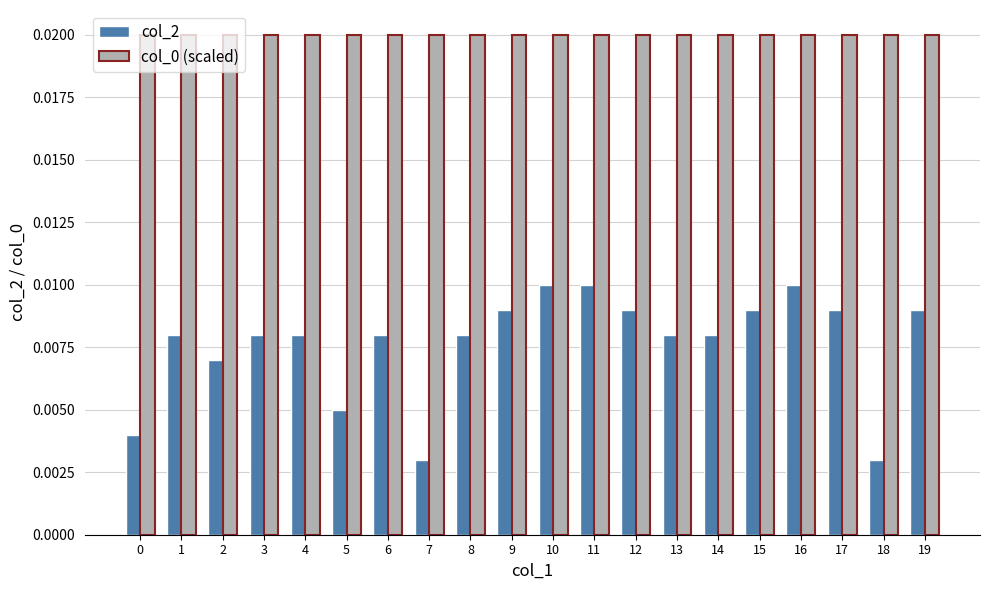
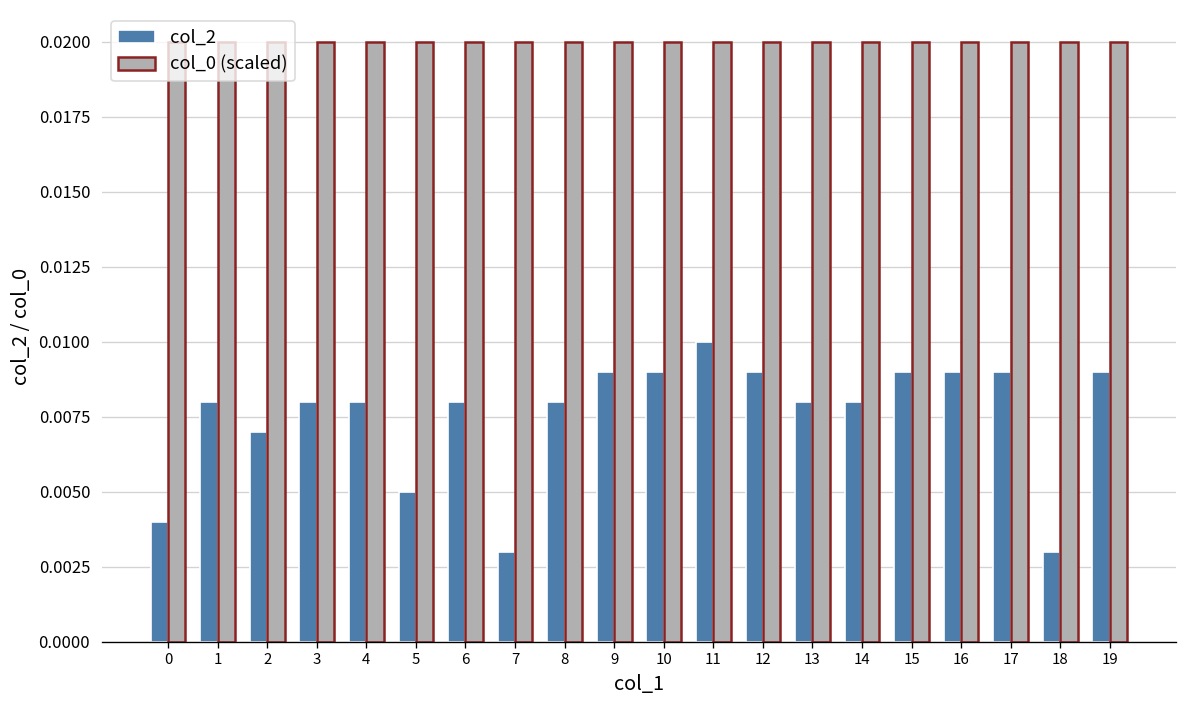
col_2, 10: 0.010 -> 0.009
col_2, 16: 0.010 -> 0.009
